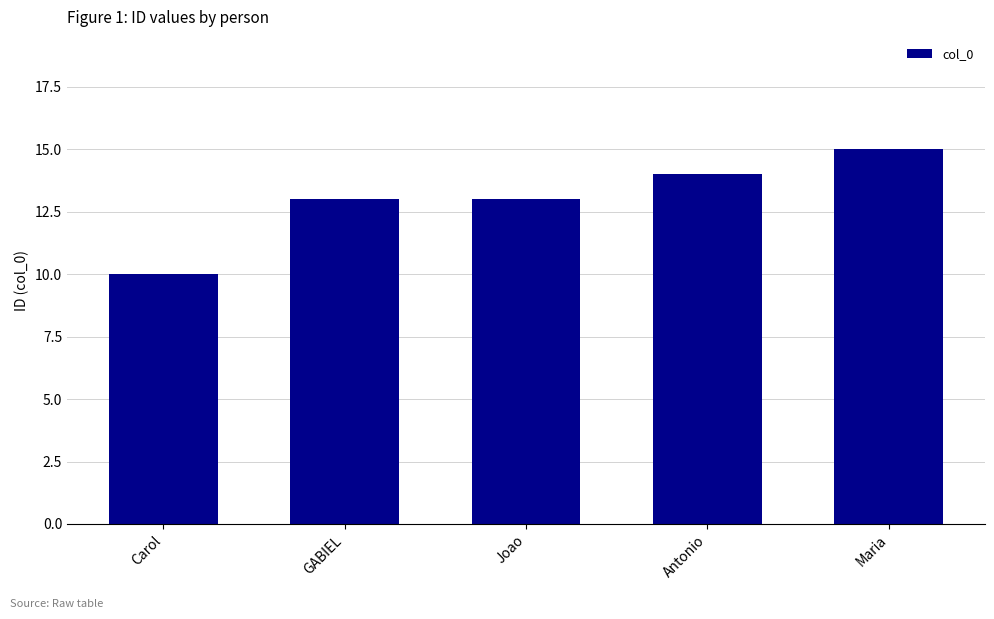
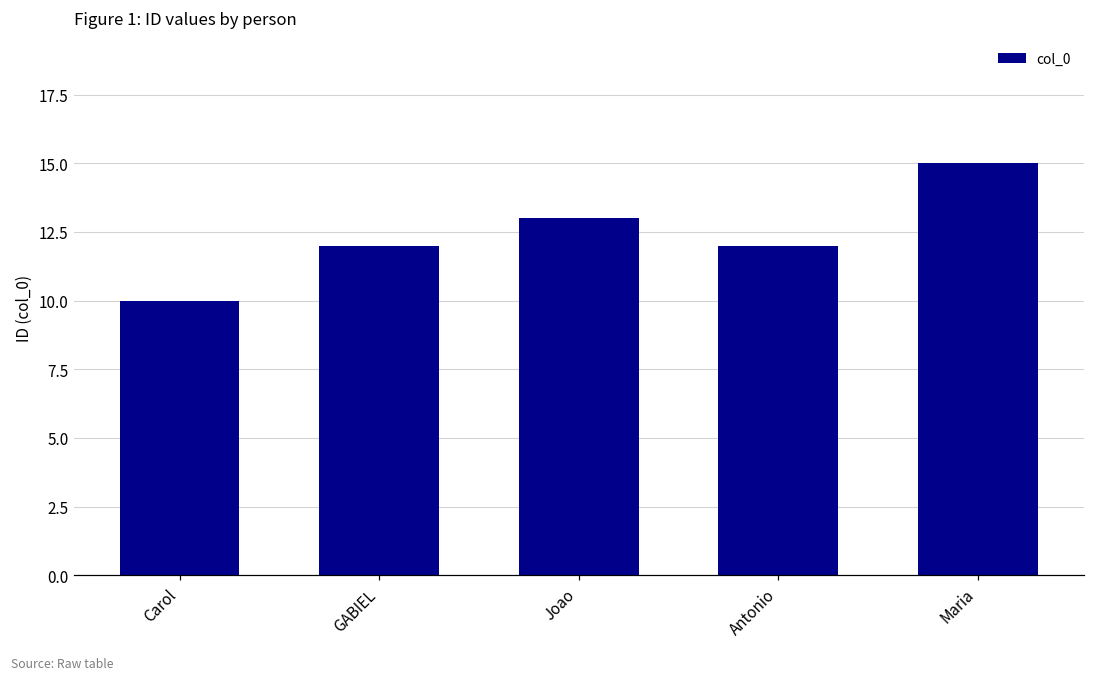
GABIEL: 13 -> 12
Antonio: 14 -> 12
